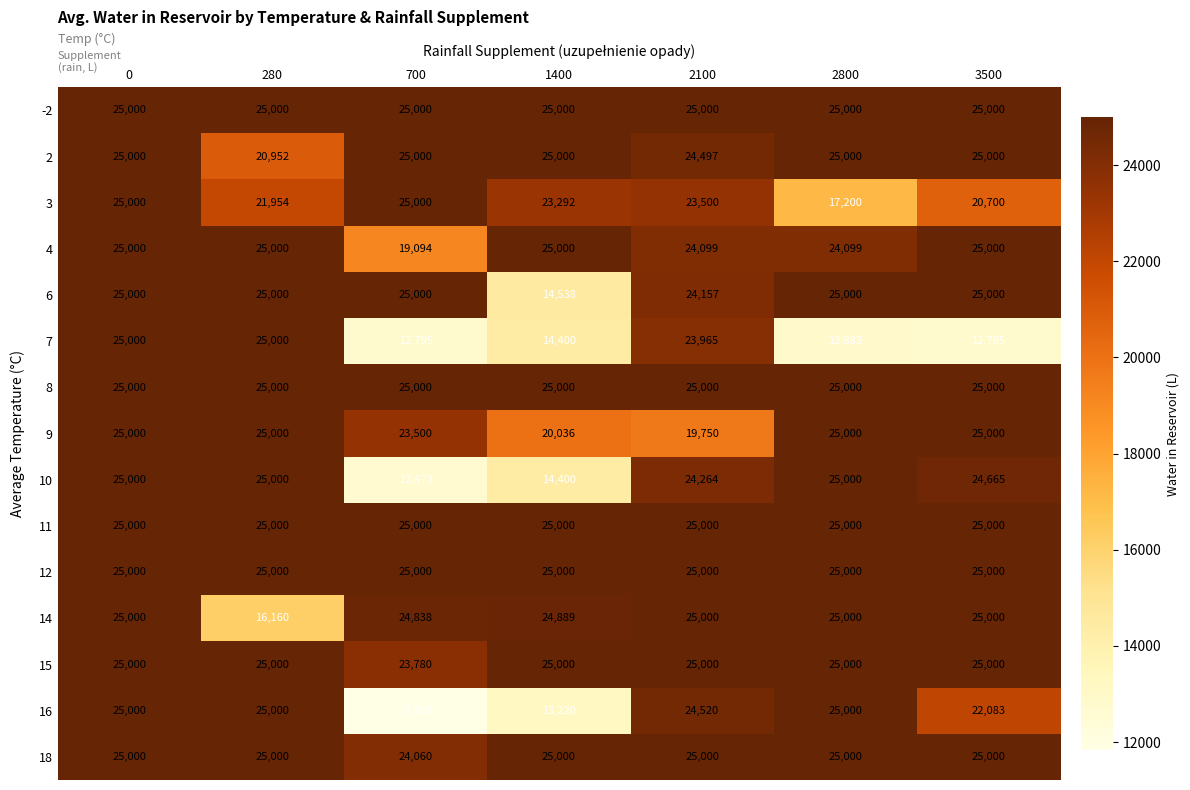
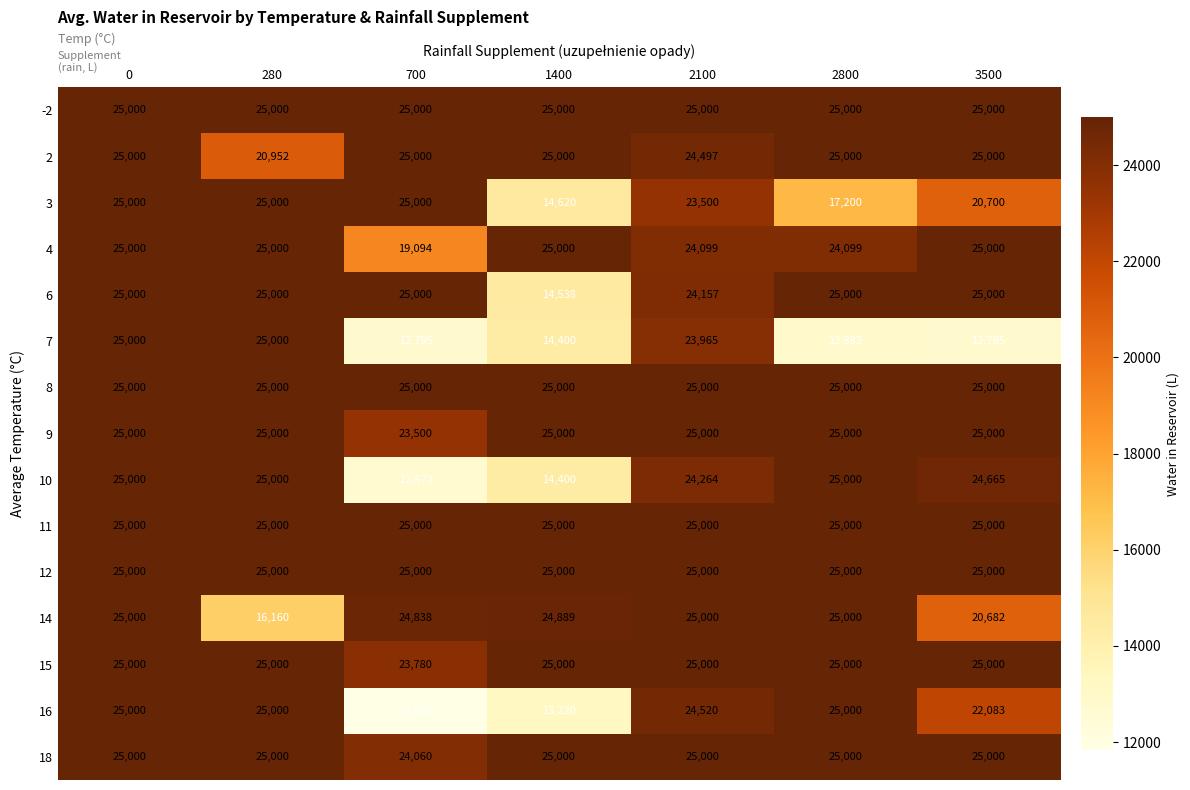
3, 280: 21,954 -> 25,000
3, 1400: 23,292 -> 14,620
9, 1400: 20,036 -> 25,000
9, 2100: 19,750 -> 25,000
14, 3500: 25,000 -> 20,682
